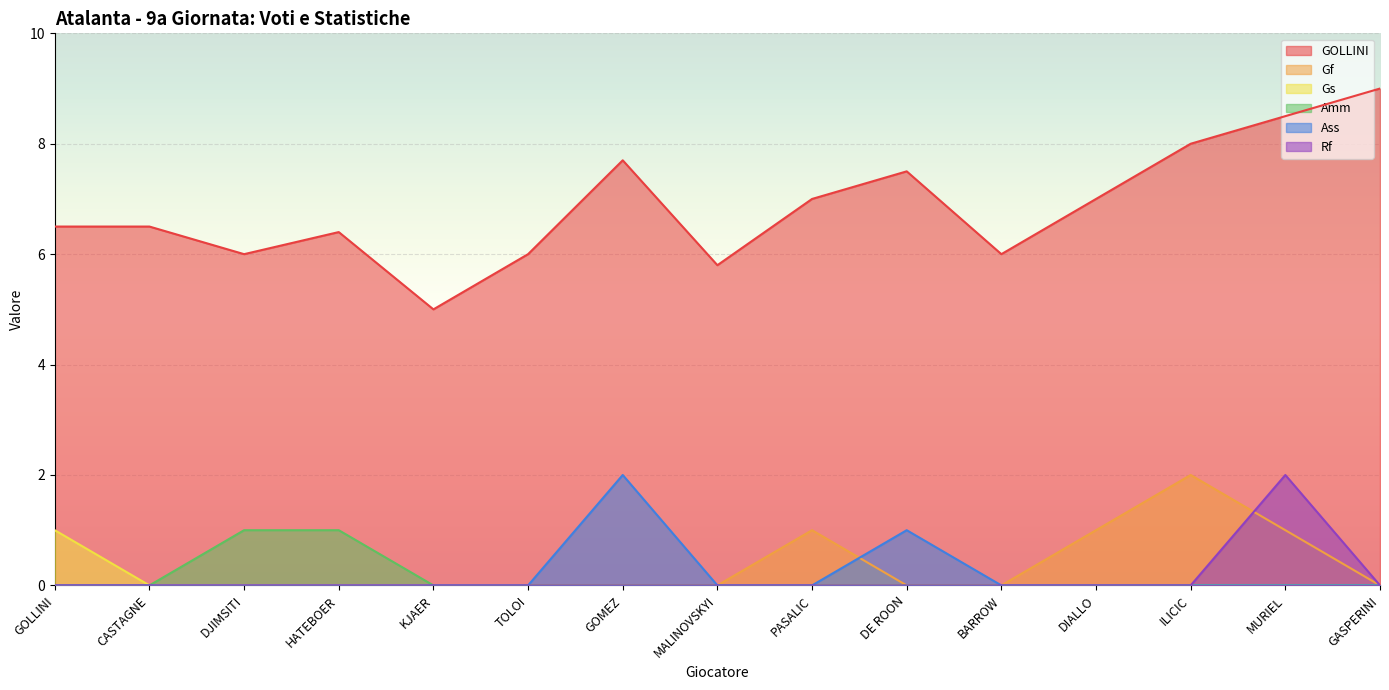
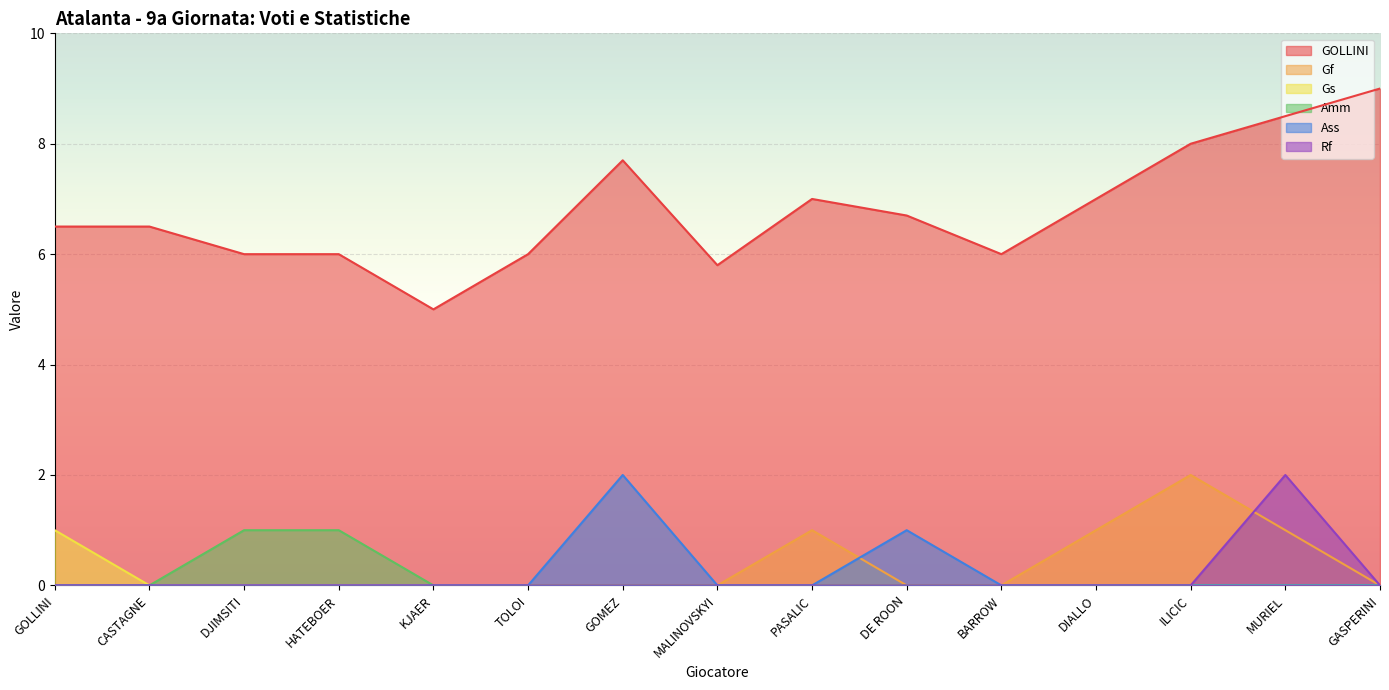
GOLLINI, HATEBOER: 6.4 -> 6.0
GOLLINI, DE ROON: 7.5 -> 6.7
